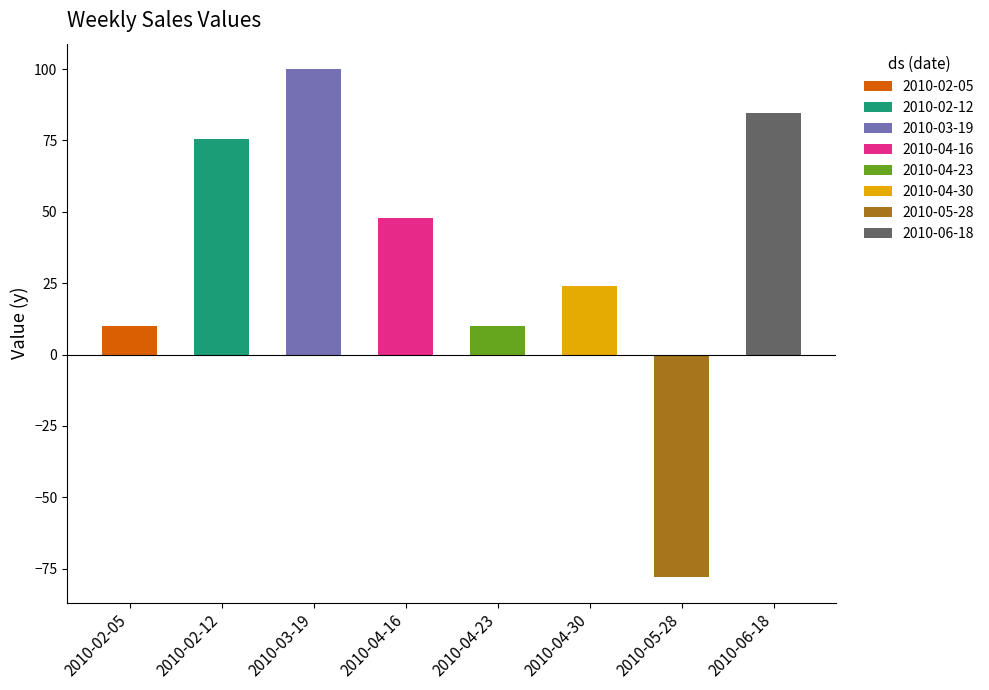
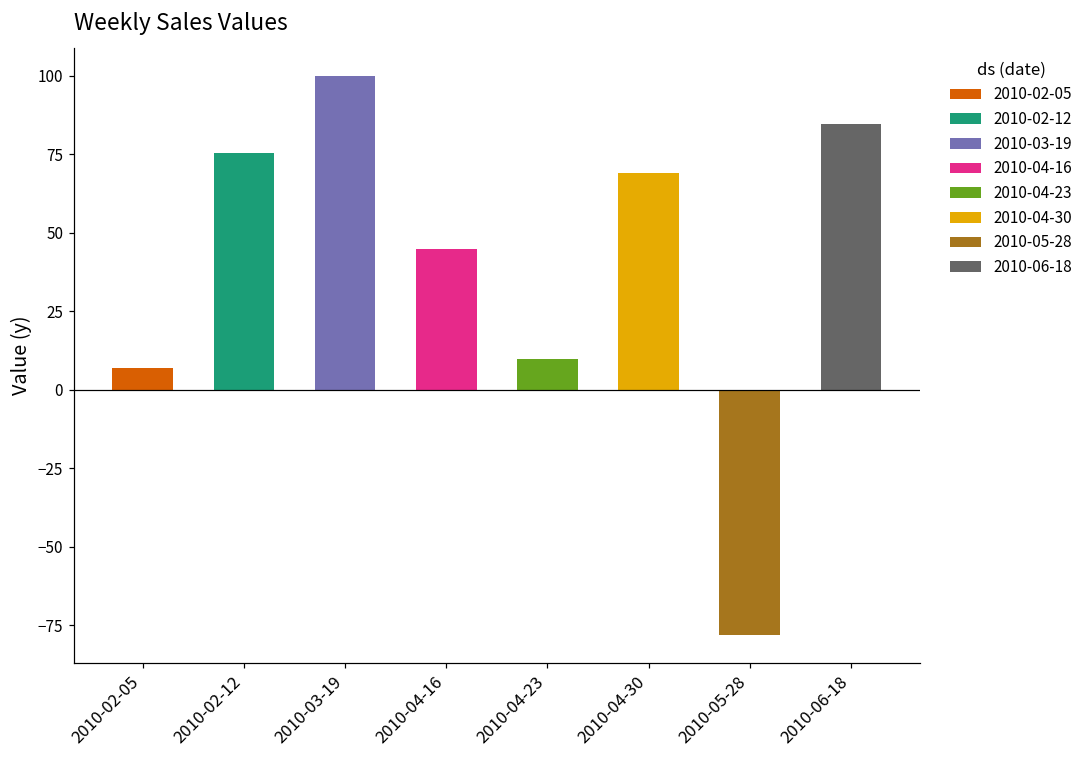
2010-02-05: 10 -> 7
2010-04-16: 48 -> 45
2010-04-30: 24 -> 69
